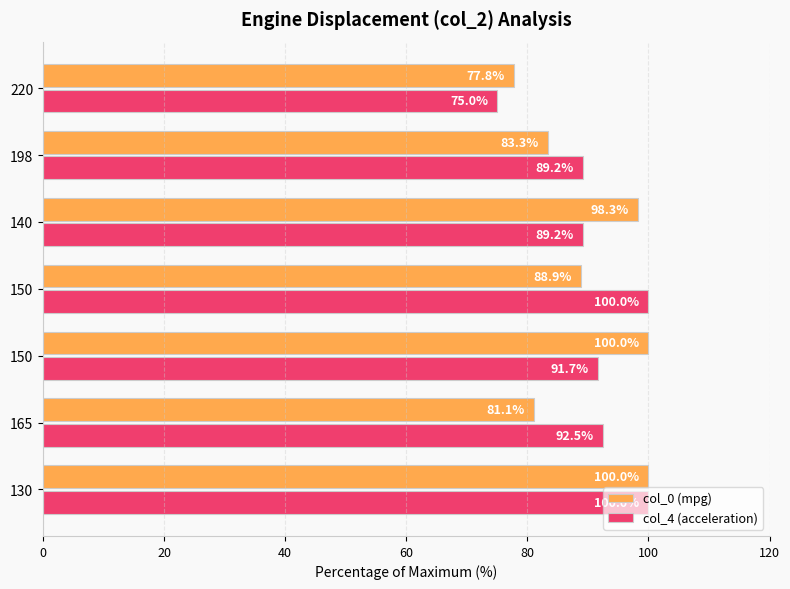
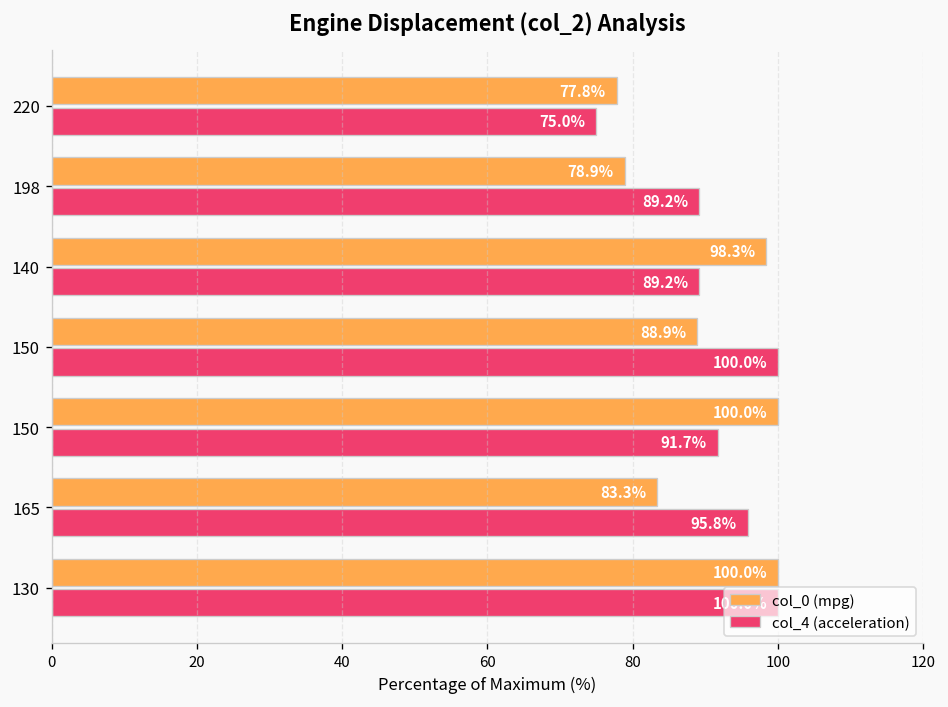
col_0 (mpg), 198: 83.3% -> 78.9%
col_0 (mpg), 165: 81.1% -> 83.3%
col_4 (acceleration), 165: 92.5% -> 95.8%
